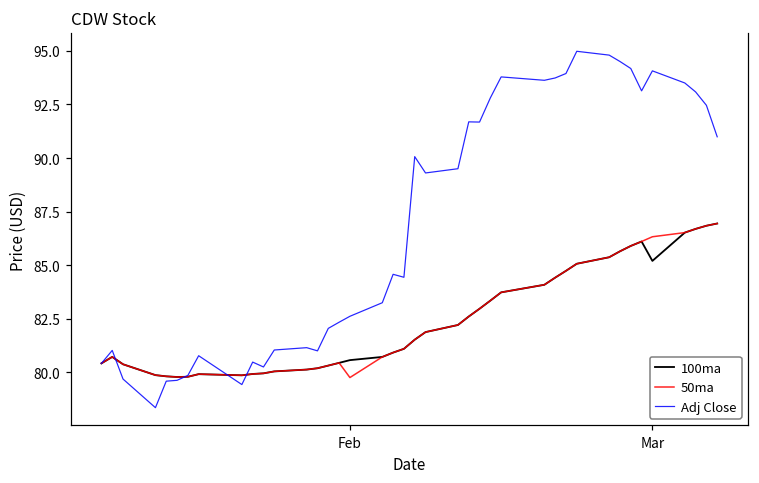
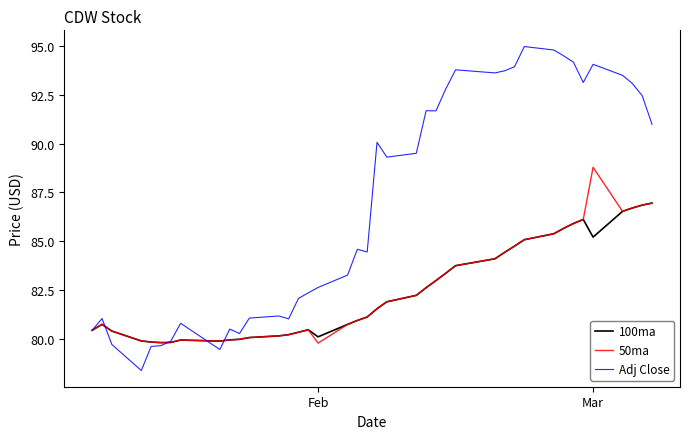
100ma, Feb: 80.6 -> 80.1
50ma, Mar: 86.3 -> 88.8
